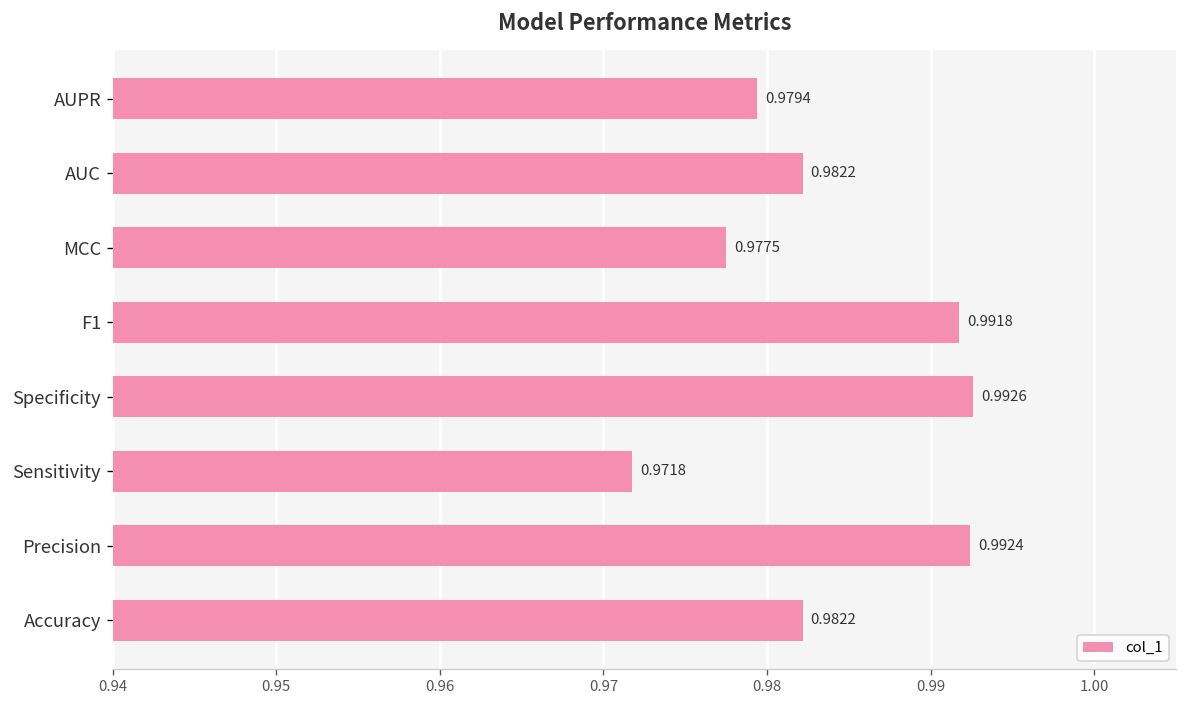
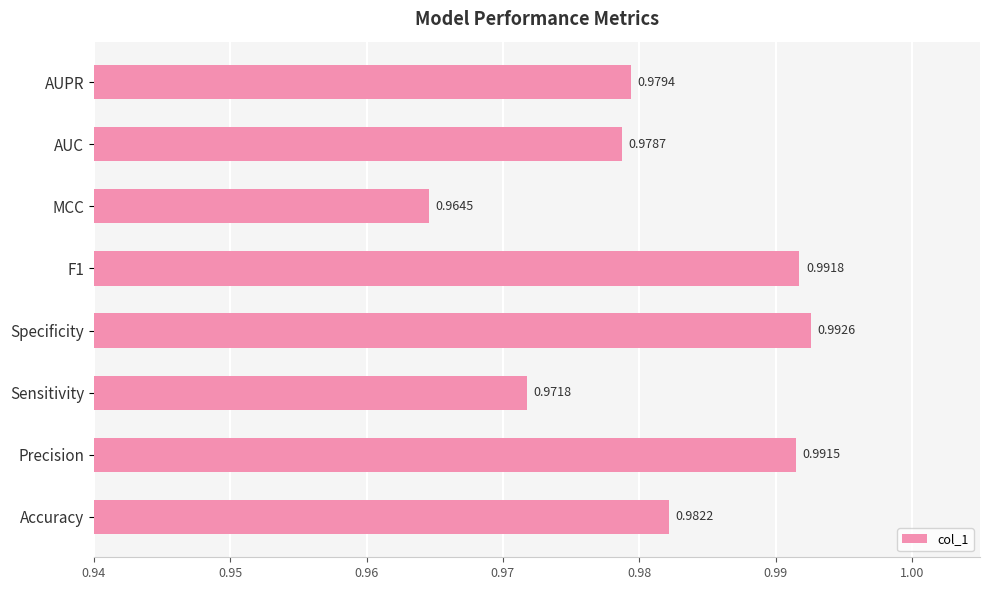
AUC: 0.9822 -> 0.9787
MCC: 0.9775 -> 0.9645
Precision: 0.9924 -> 0.9915
